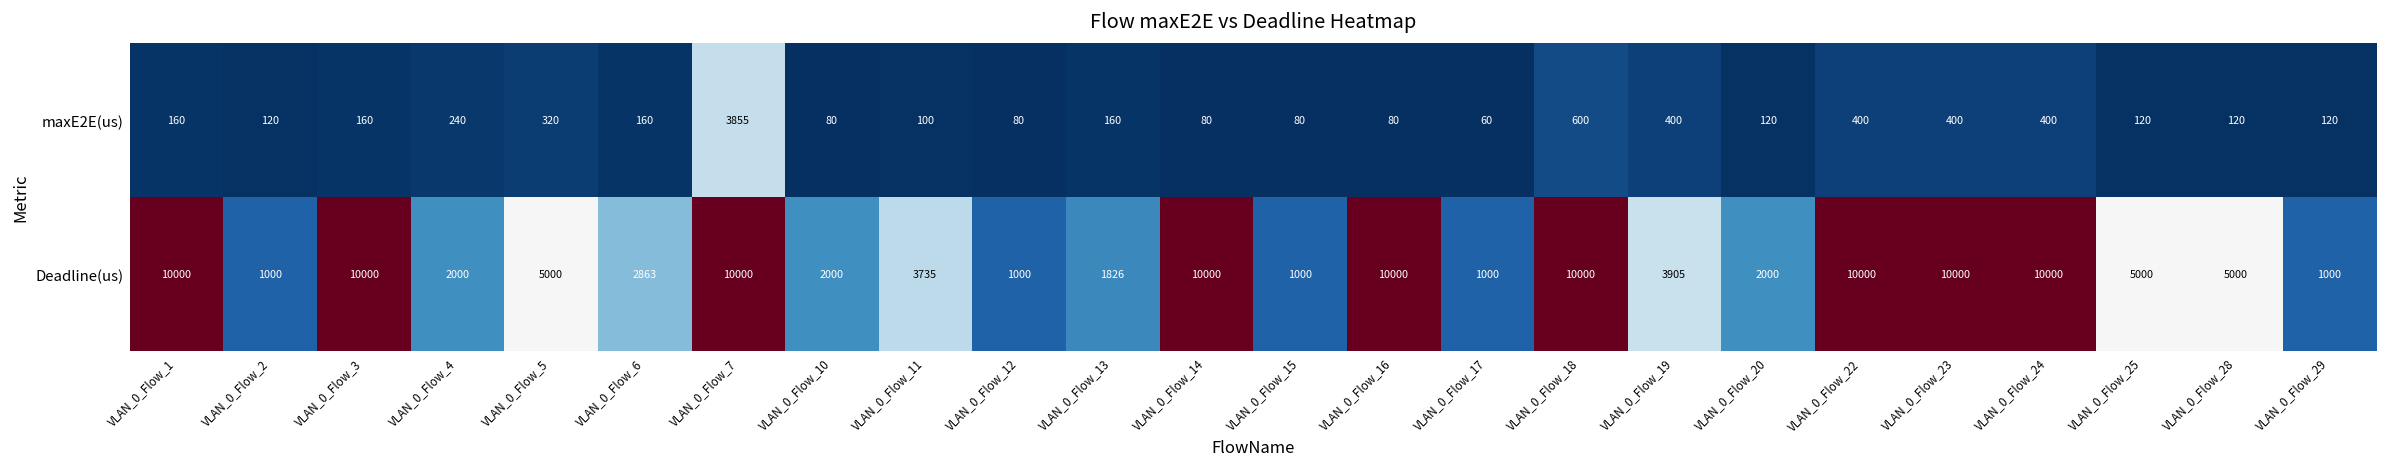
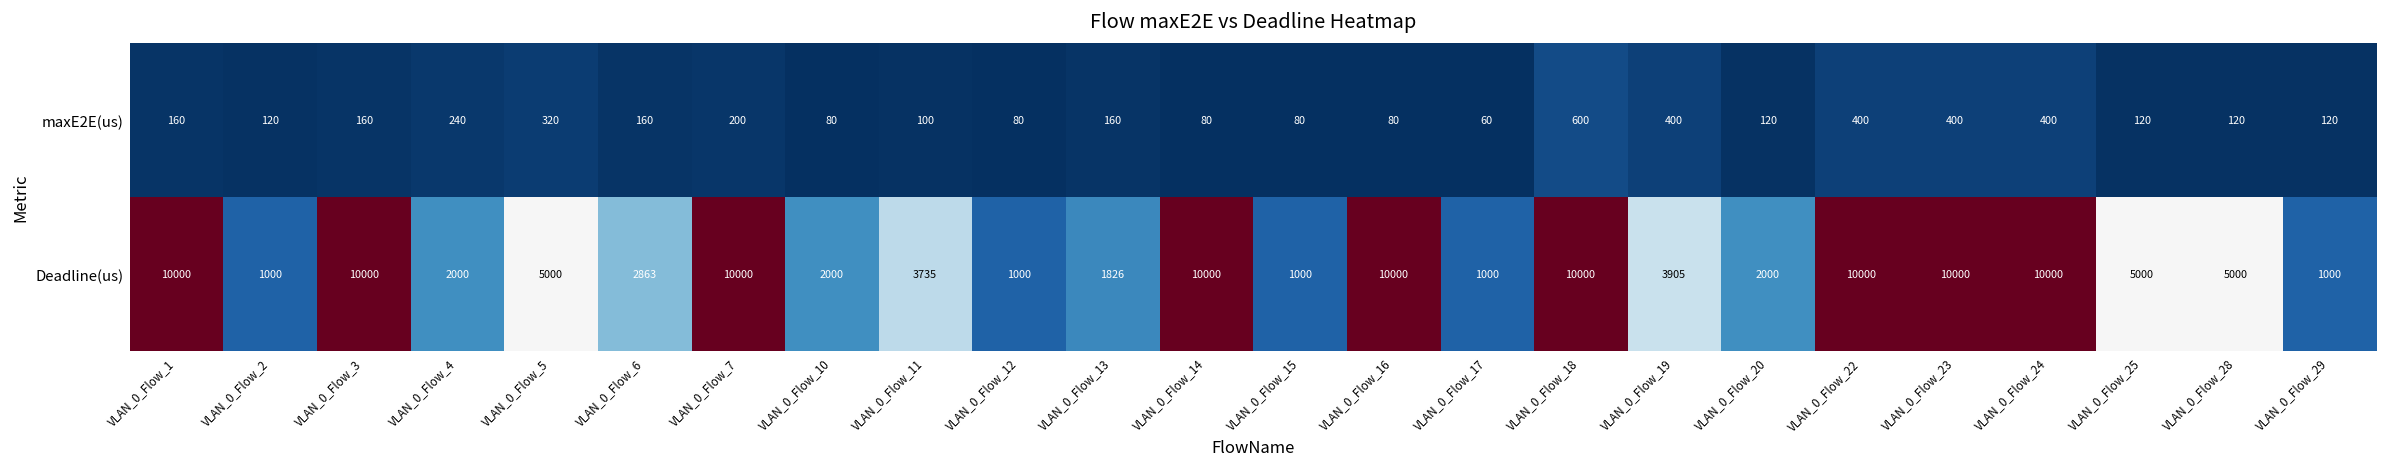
maxE2E(us), VLAN_0_Flow_7: 3855 -> 200
